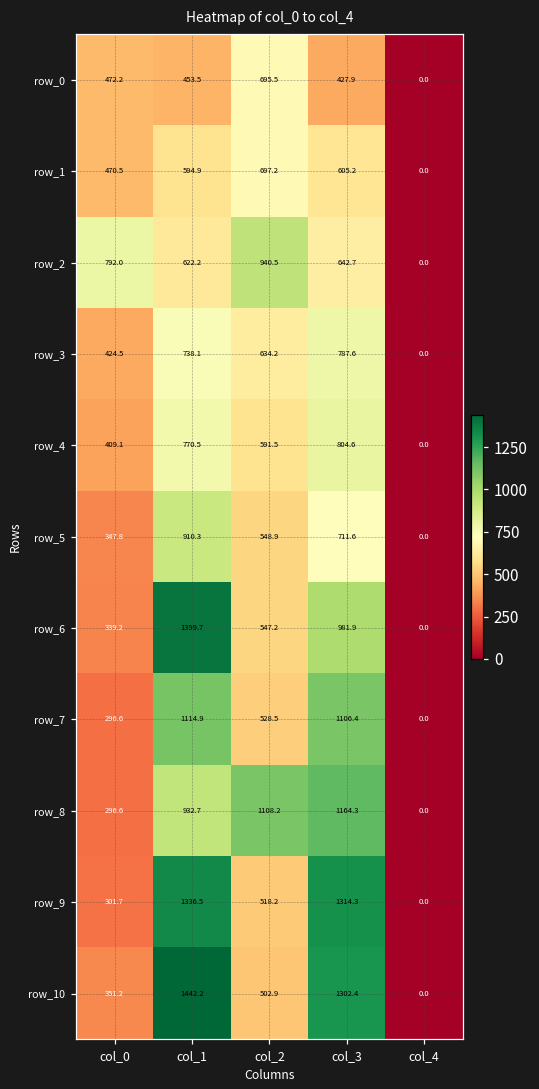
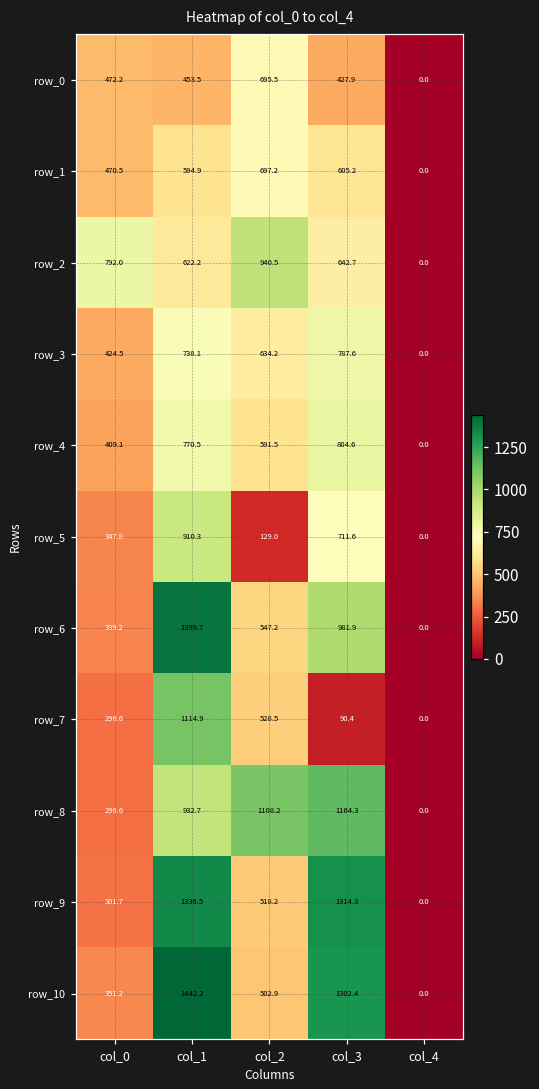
row_5, col_2: 548.9 -> 129.0
row_7, col_3: 1106.4 -> 90.4
